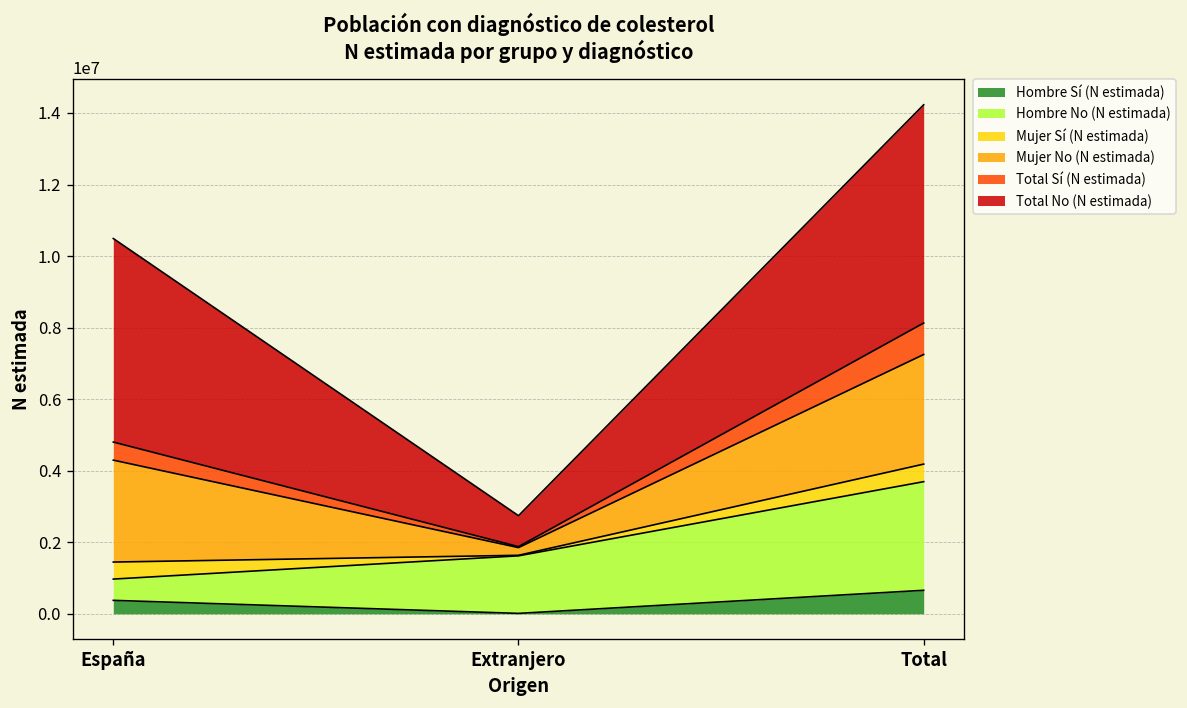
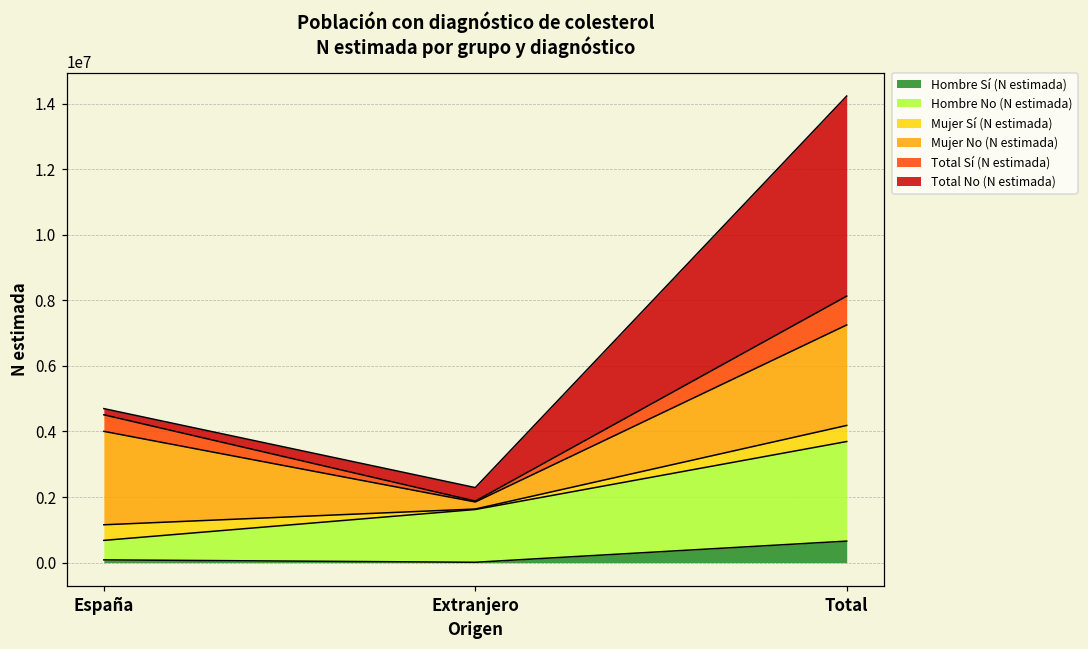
Hombre Sí (N estimada), España: 400000 -> 100000
Total No (N estimada), España: 5700000 -> 200000
Total No (N estimada), Extranjero: 900000 -> 400000
